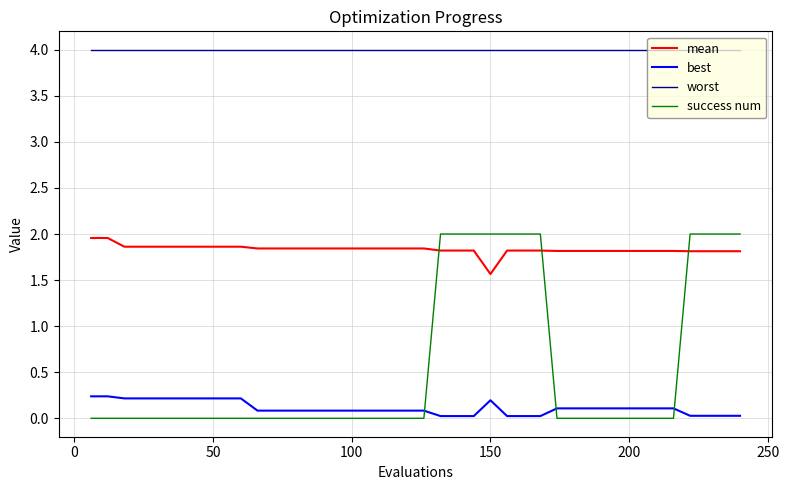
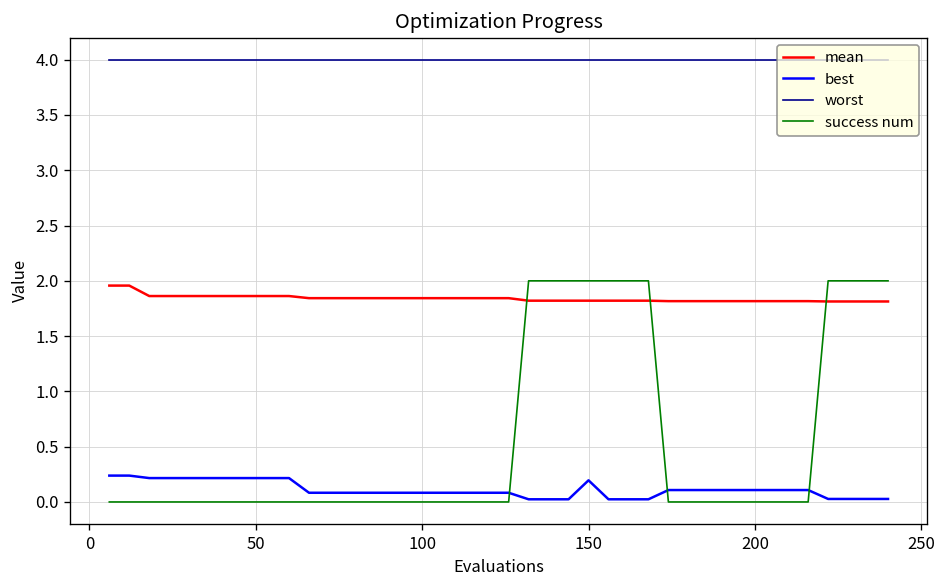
mean, 150: 1.6 -> 1.8
